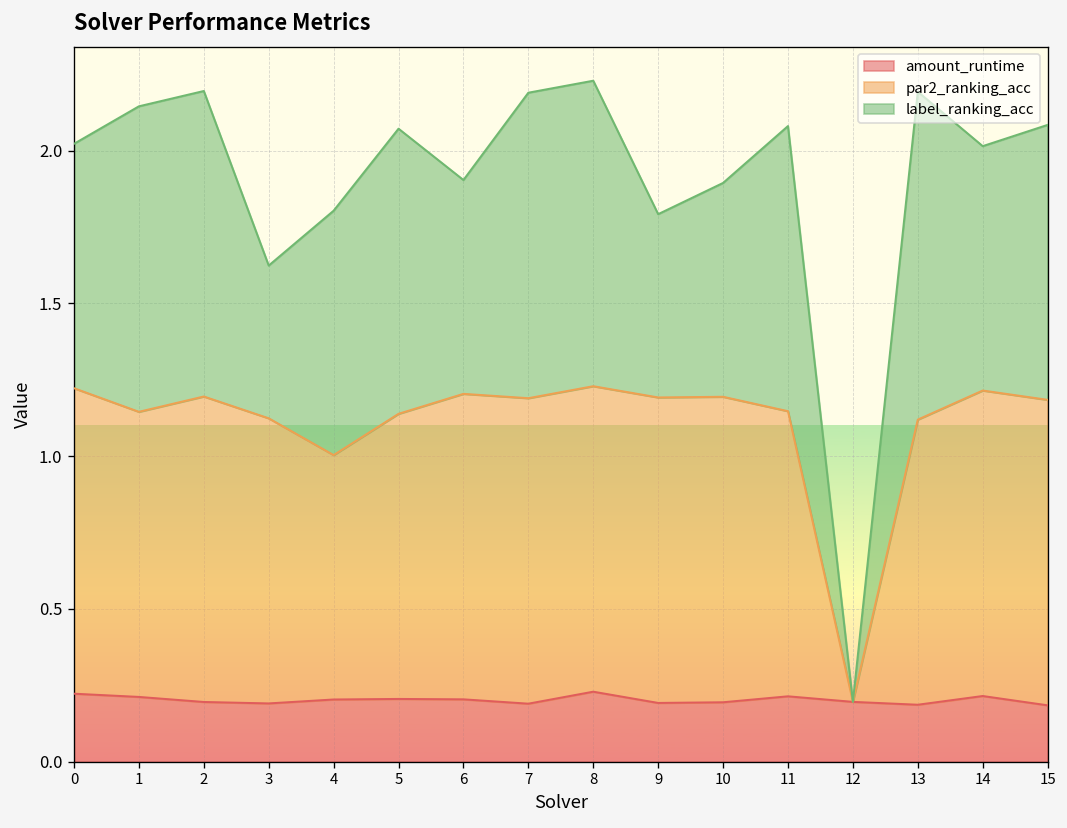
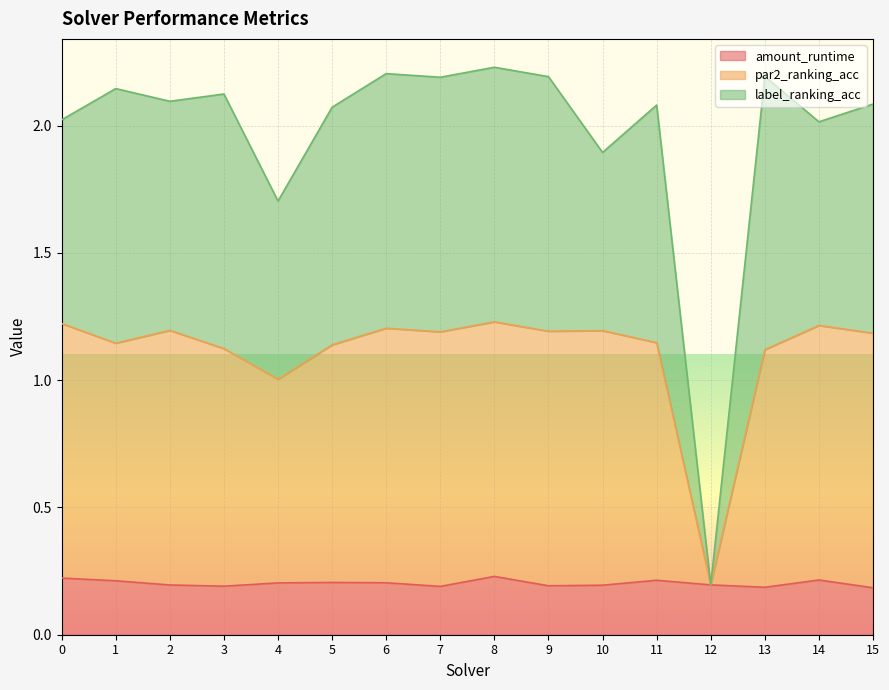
label_ranking_acc, 2: 1.0 -> 0.9
label_ranking_acc, 3: 0.5 -> 1.0
label_ranking_acc, 4: 0.8 -> 0.7
label_ranking_acc, 6: 0.7 -> 1.0
label_ranking_acc, 9: 0.6 -> 1.0
